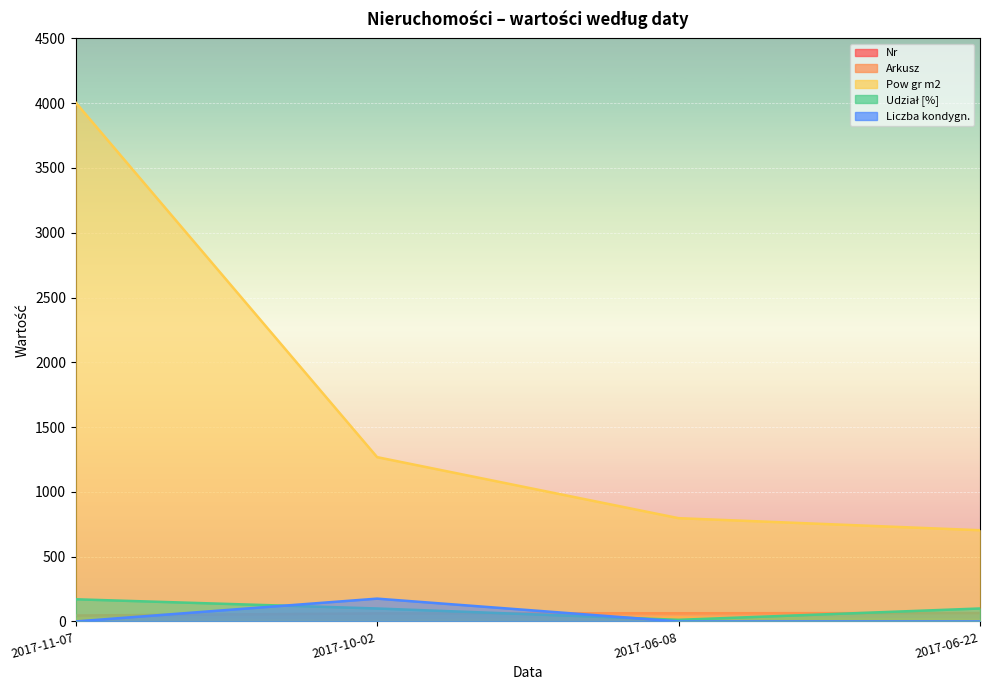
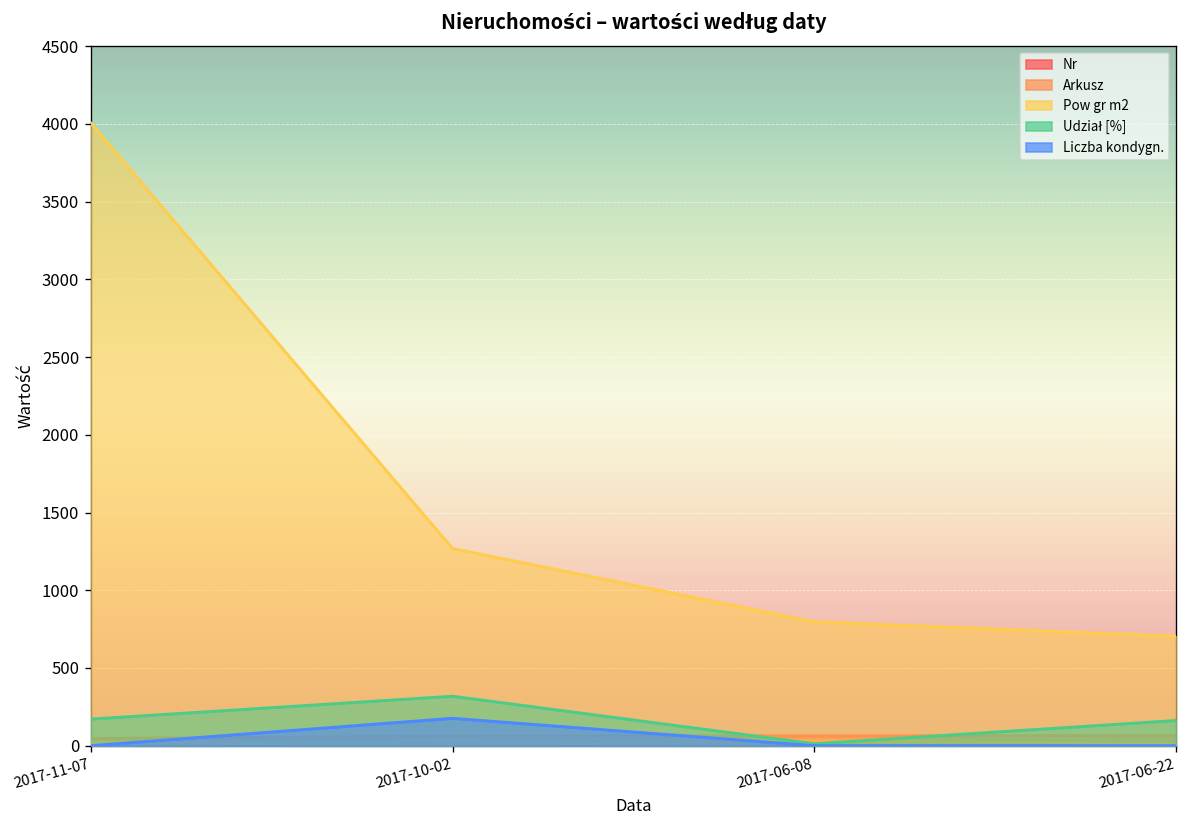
Udział [%], 2017-10-02: 100 -> 320
Udział [%], 2017-06-22: 100 -> 160
